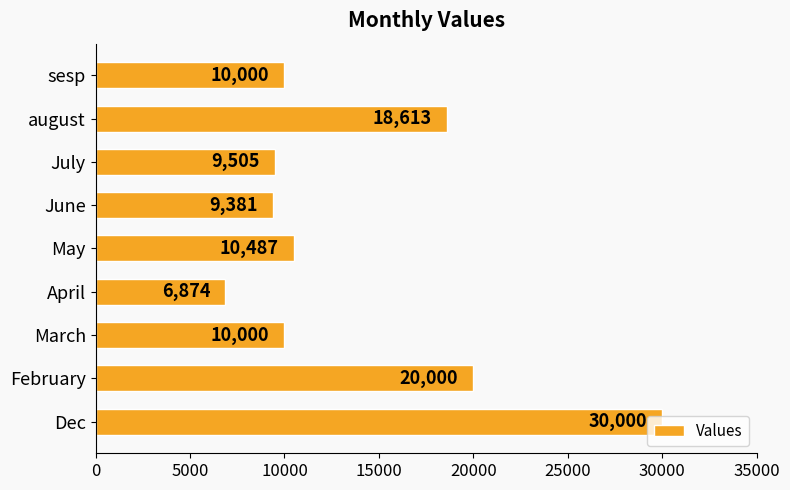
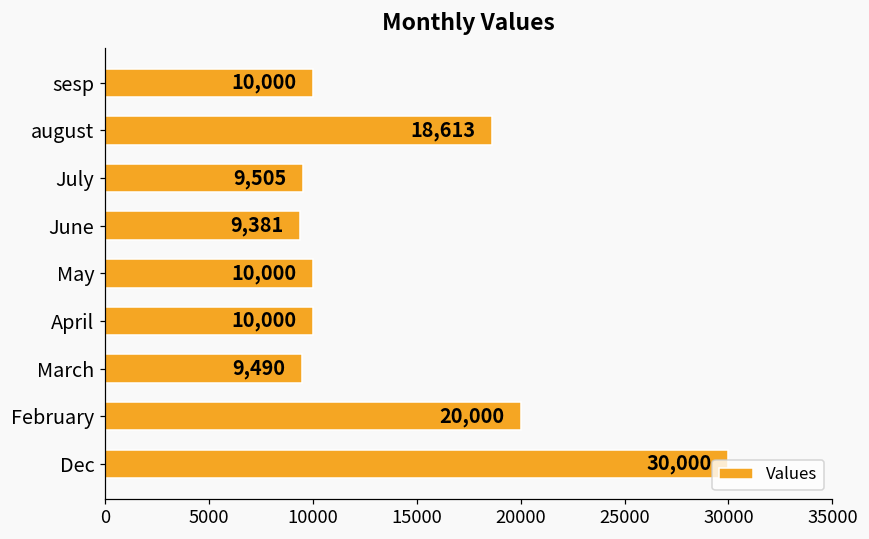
May: 10,487 -> 10,000
April: 6,874 -> 10,000
March: 10,000 -> 9,490
